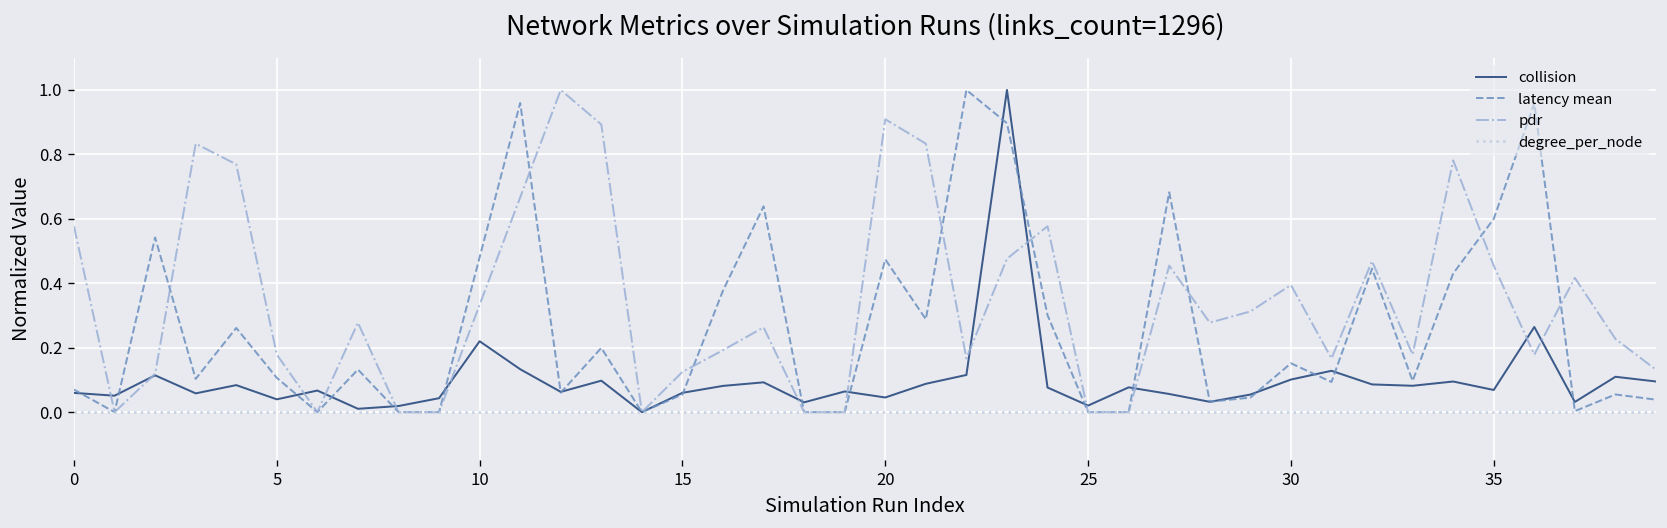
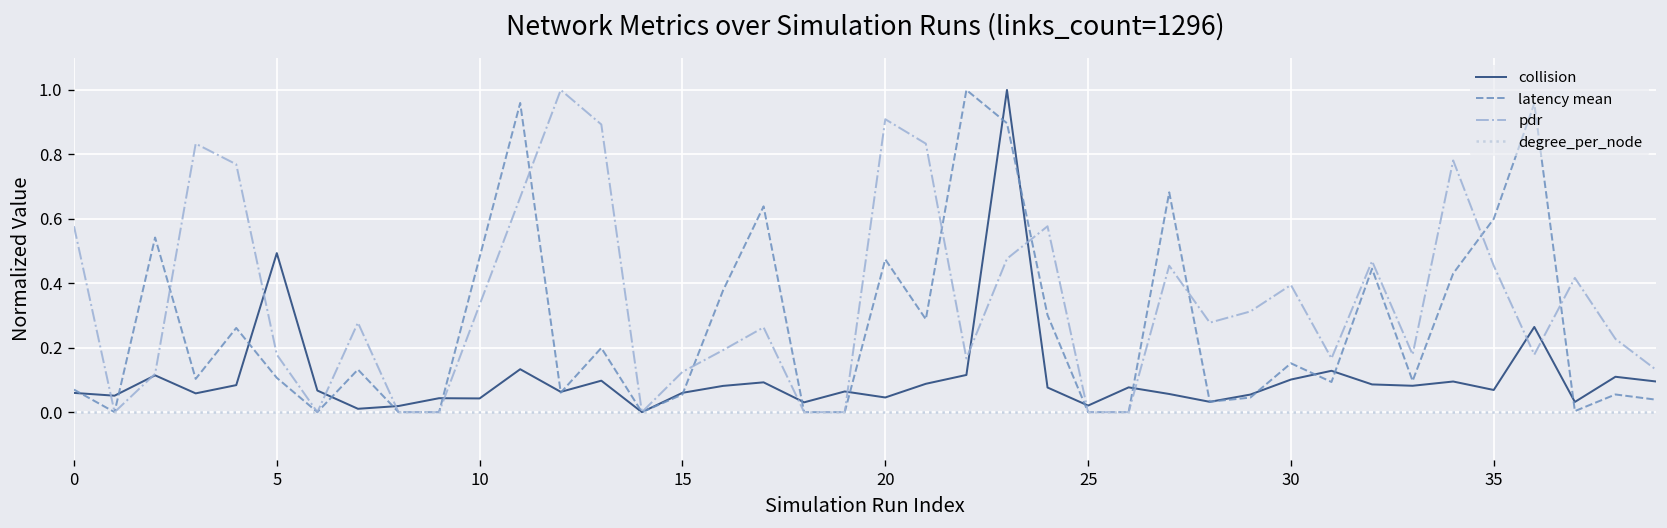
collision, 5: 0.04 -> 0.49
collision, 10: 0.22 -> 0.04
